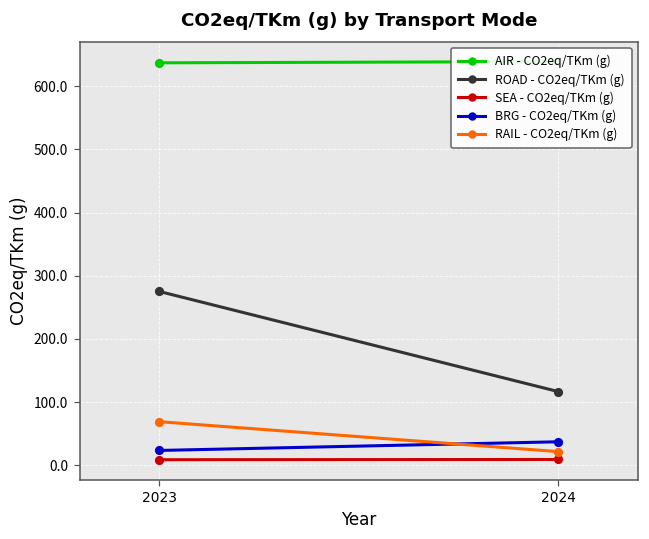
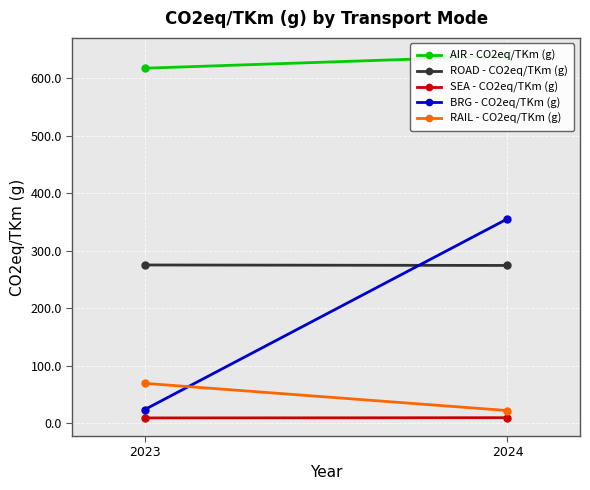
AIR - CO2eq/TKm (g), 2023: 640 -> 620
ROAD - CO2eq/TKm (g), 2024: 120 -> 270
BRG - CO2eq/TKm (g), 2024: 40 -> 360
